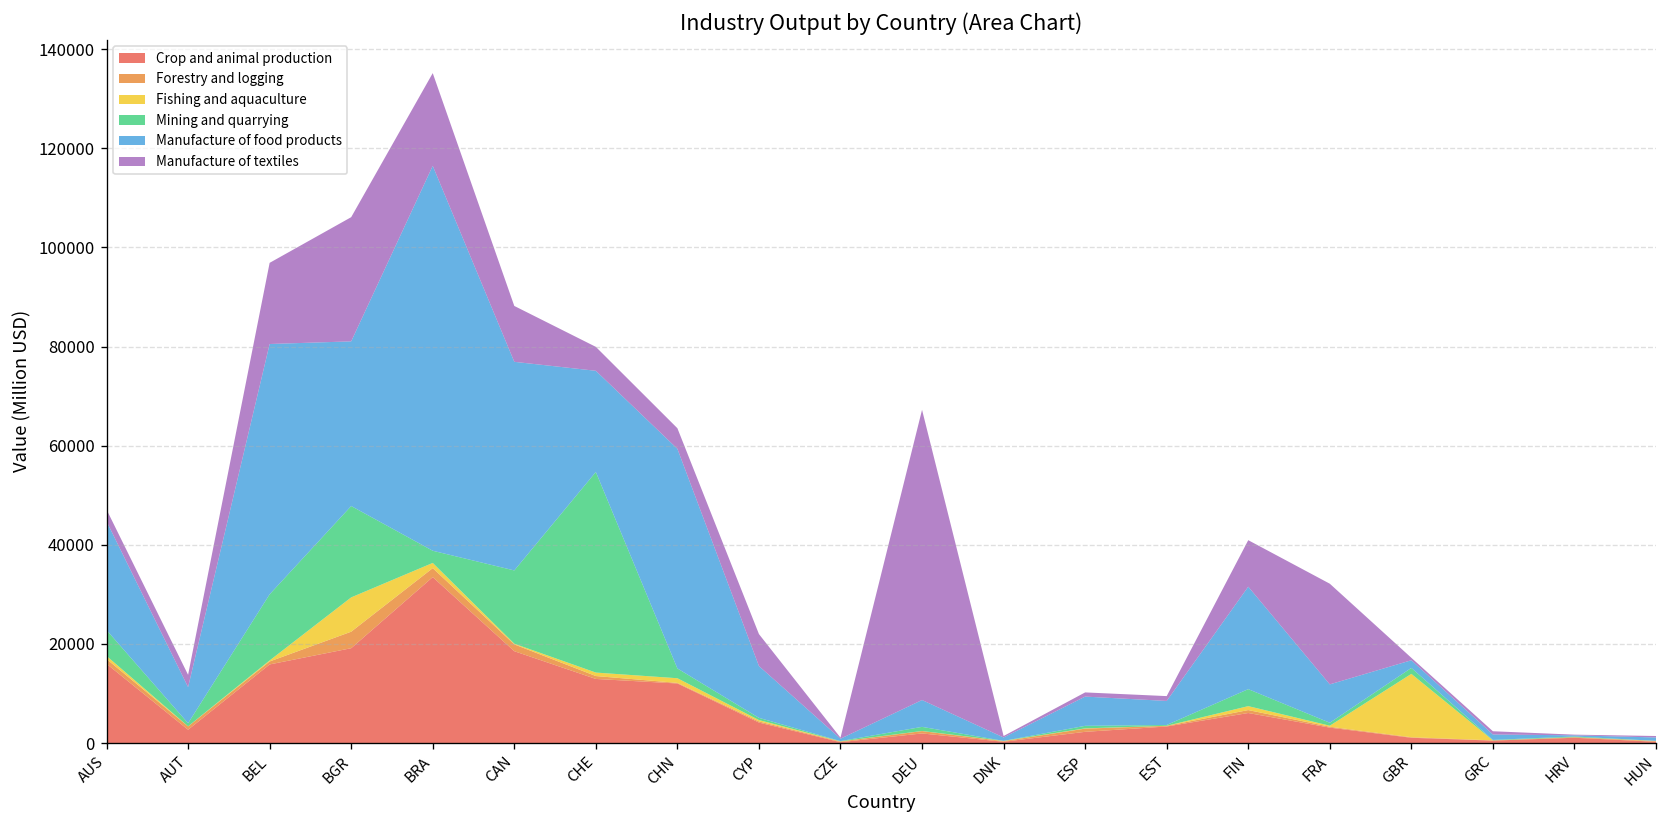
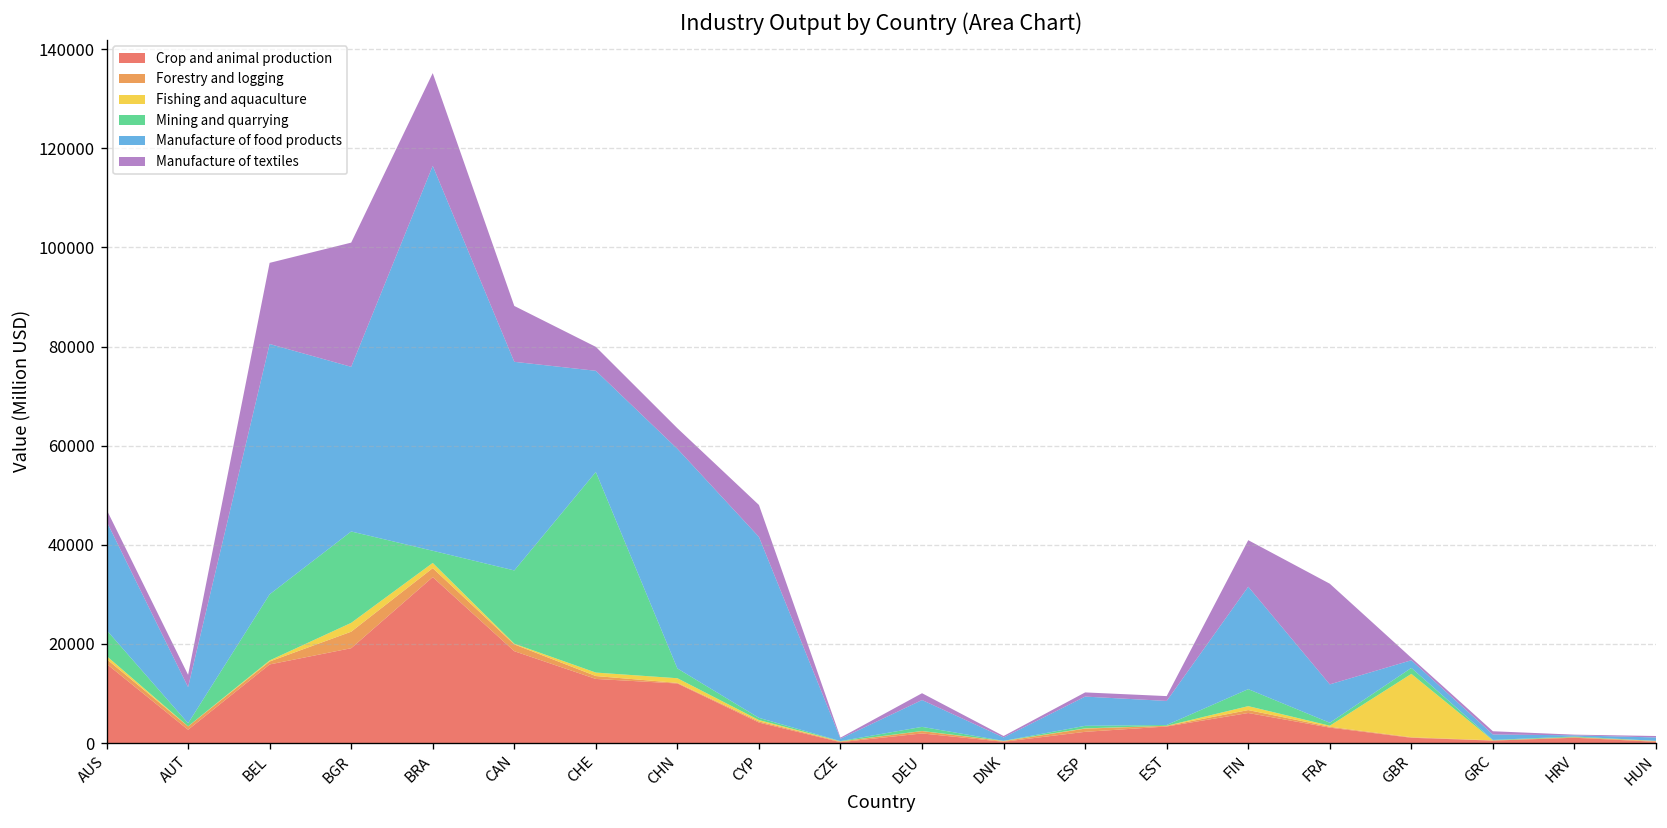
Fishing and aquaculture, BGR: 7000 -> 2000
Manufacture of food products, CYP: 10000 -> 37000
Manufacture of textiles, DEU: 59000 -> 1000
